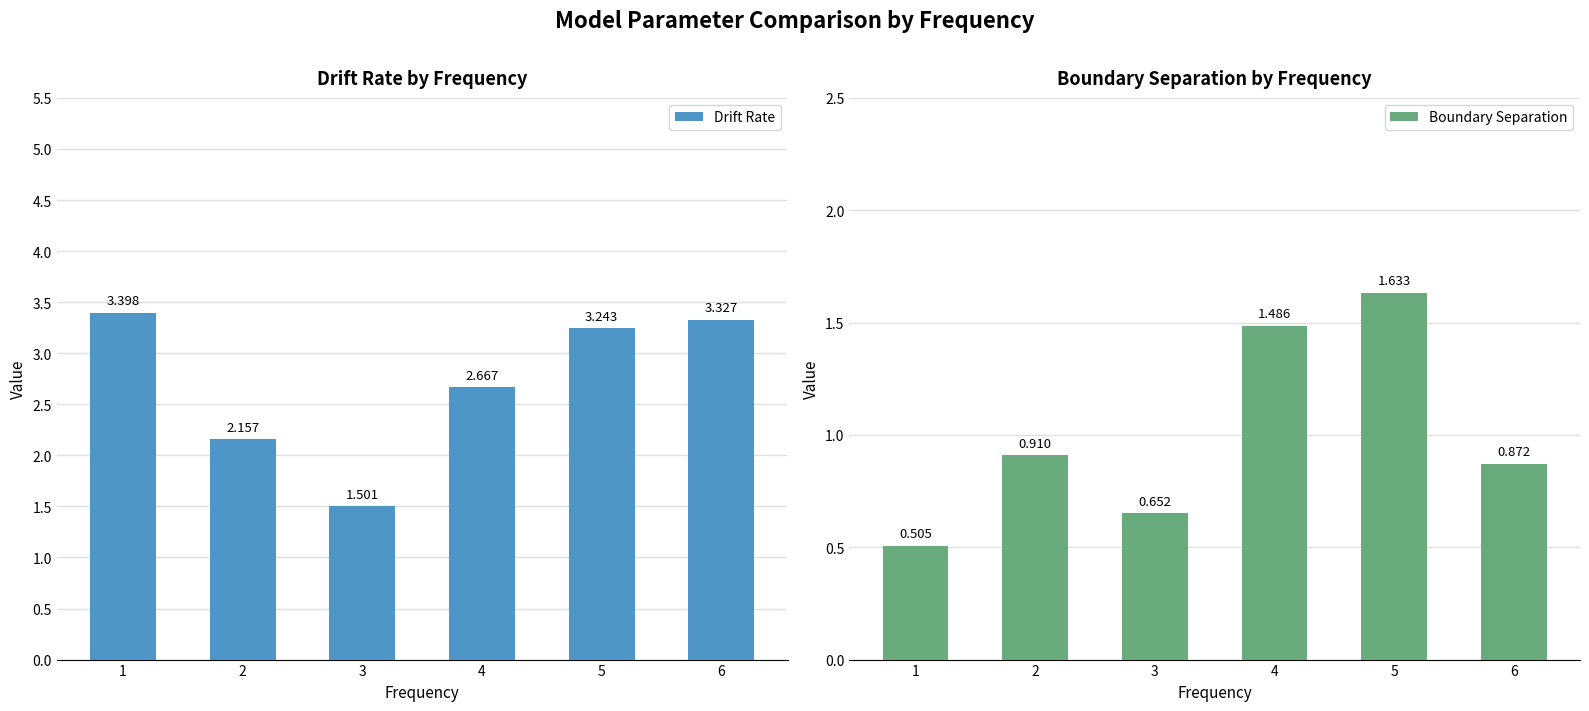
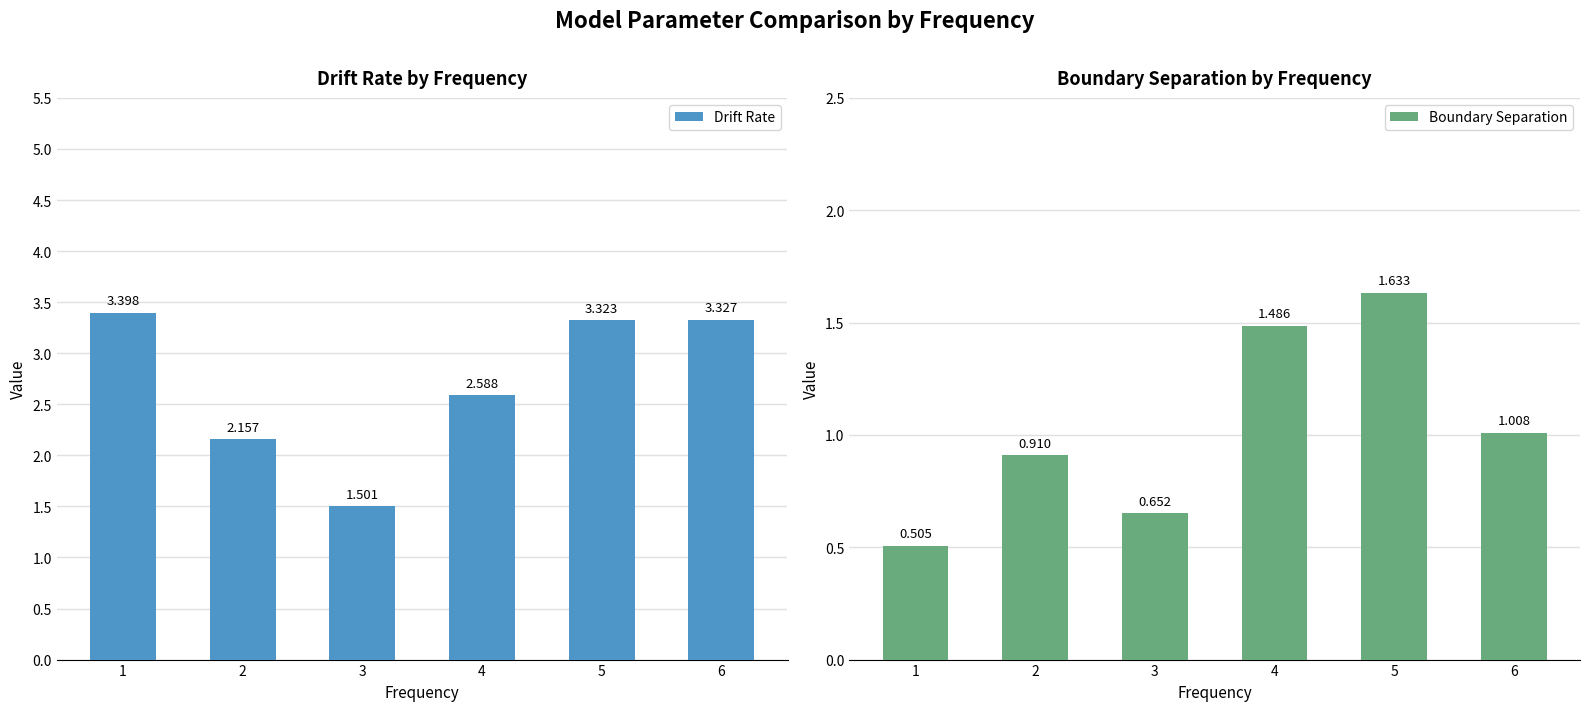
Drift Rate by Frequency, 4: 2.667 -> 2.588
Drift Rate by Frequency, 5: 3.243 -> 3.323
Boundary Separation by Frequency, 6: 0.872 -> 1.008
